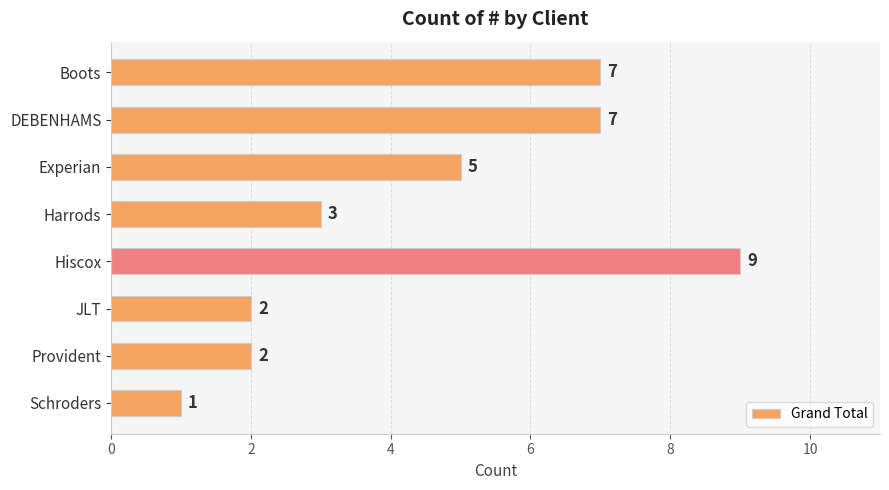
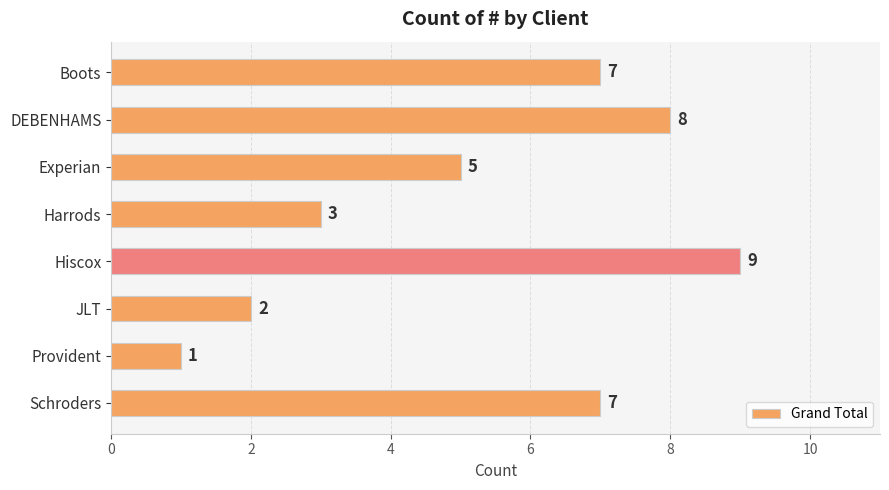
DEBENHAMS: 7 -> 8
Provident: 2 -> 1
Schroders: 1 -> 7
